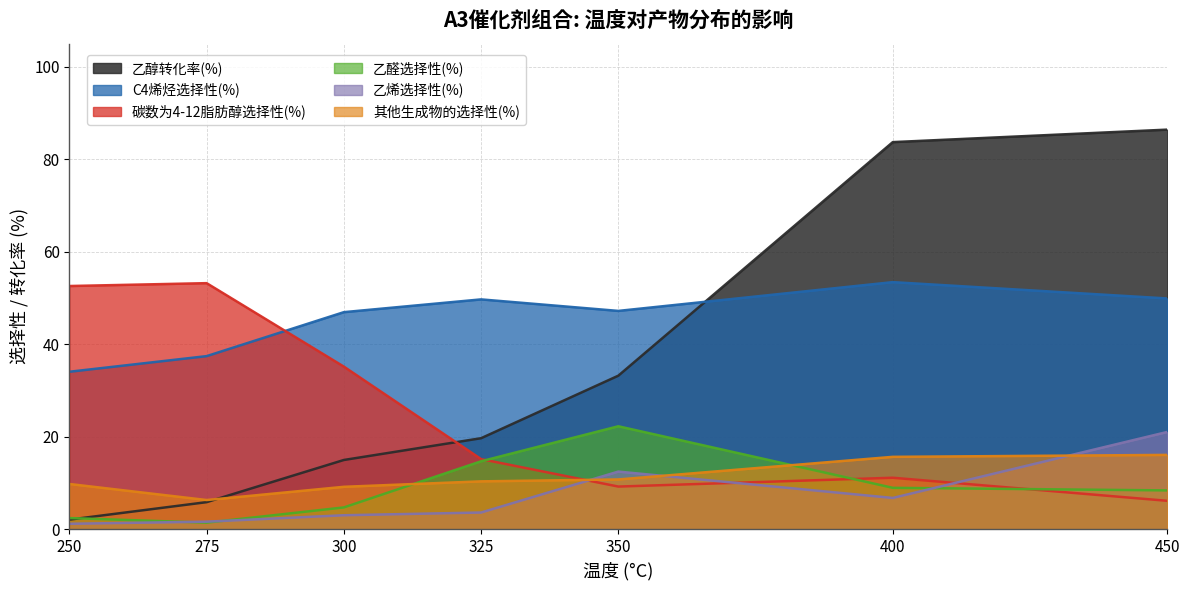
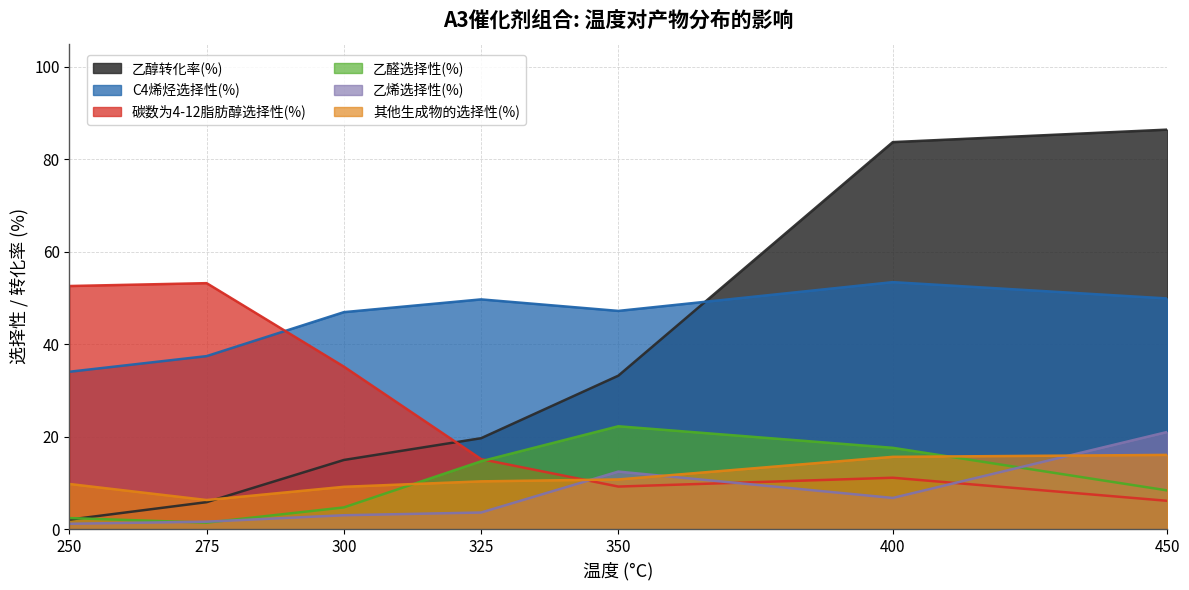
乙醛选择性(%), 400: 9 -> 18
